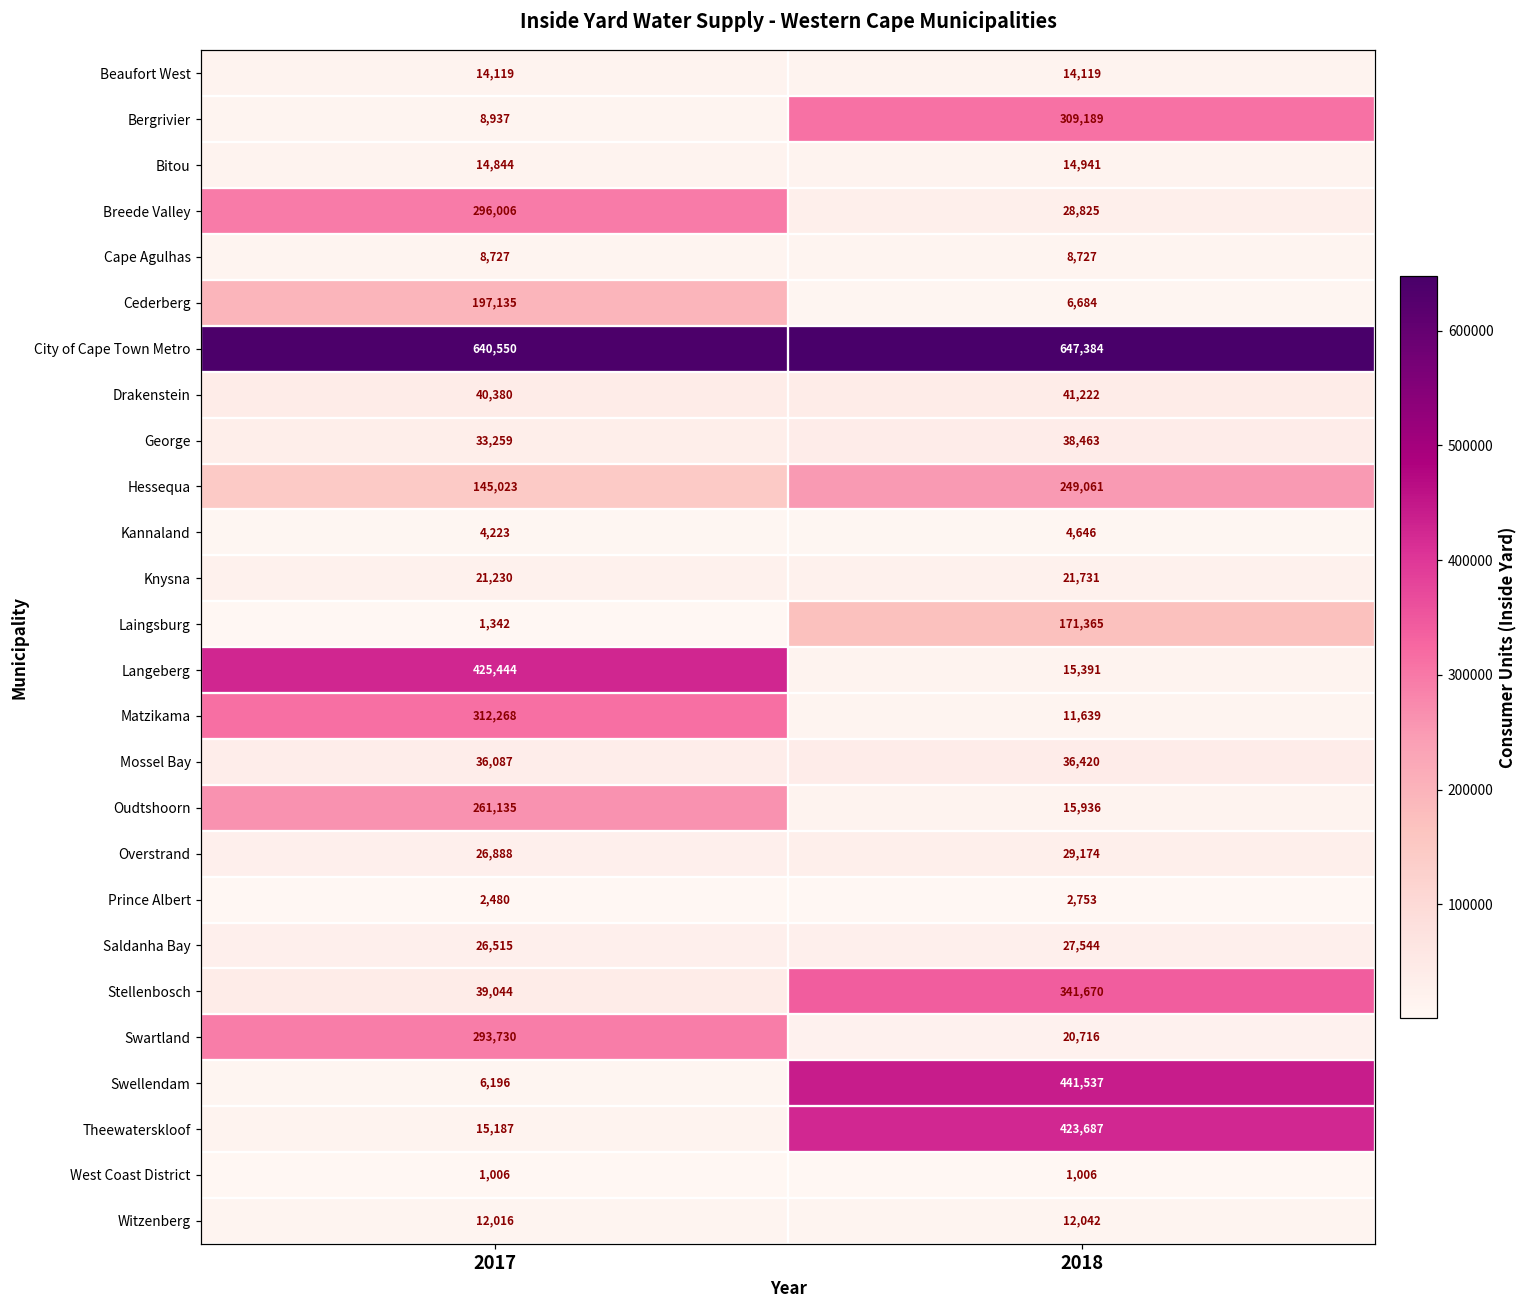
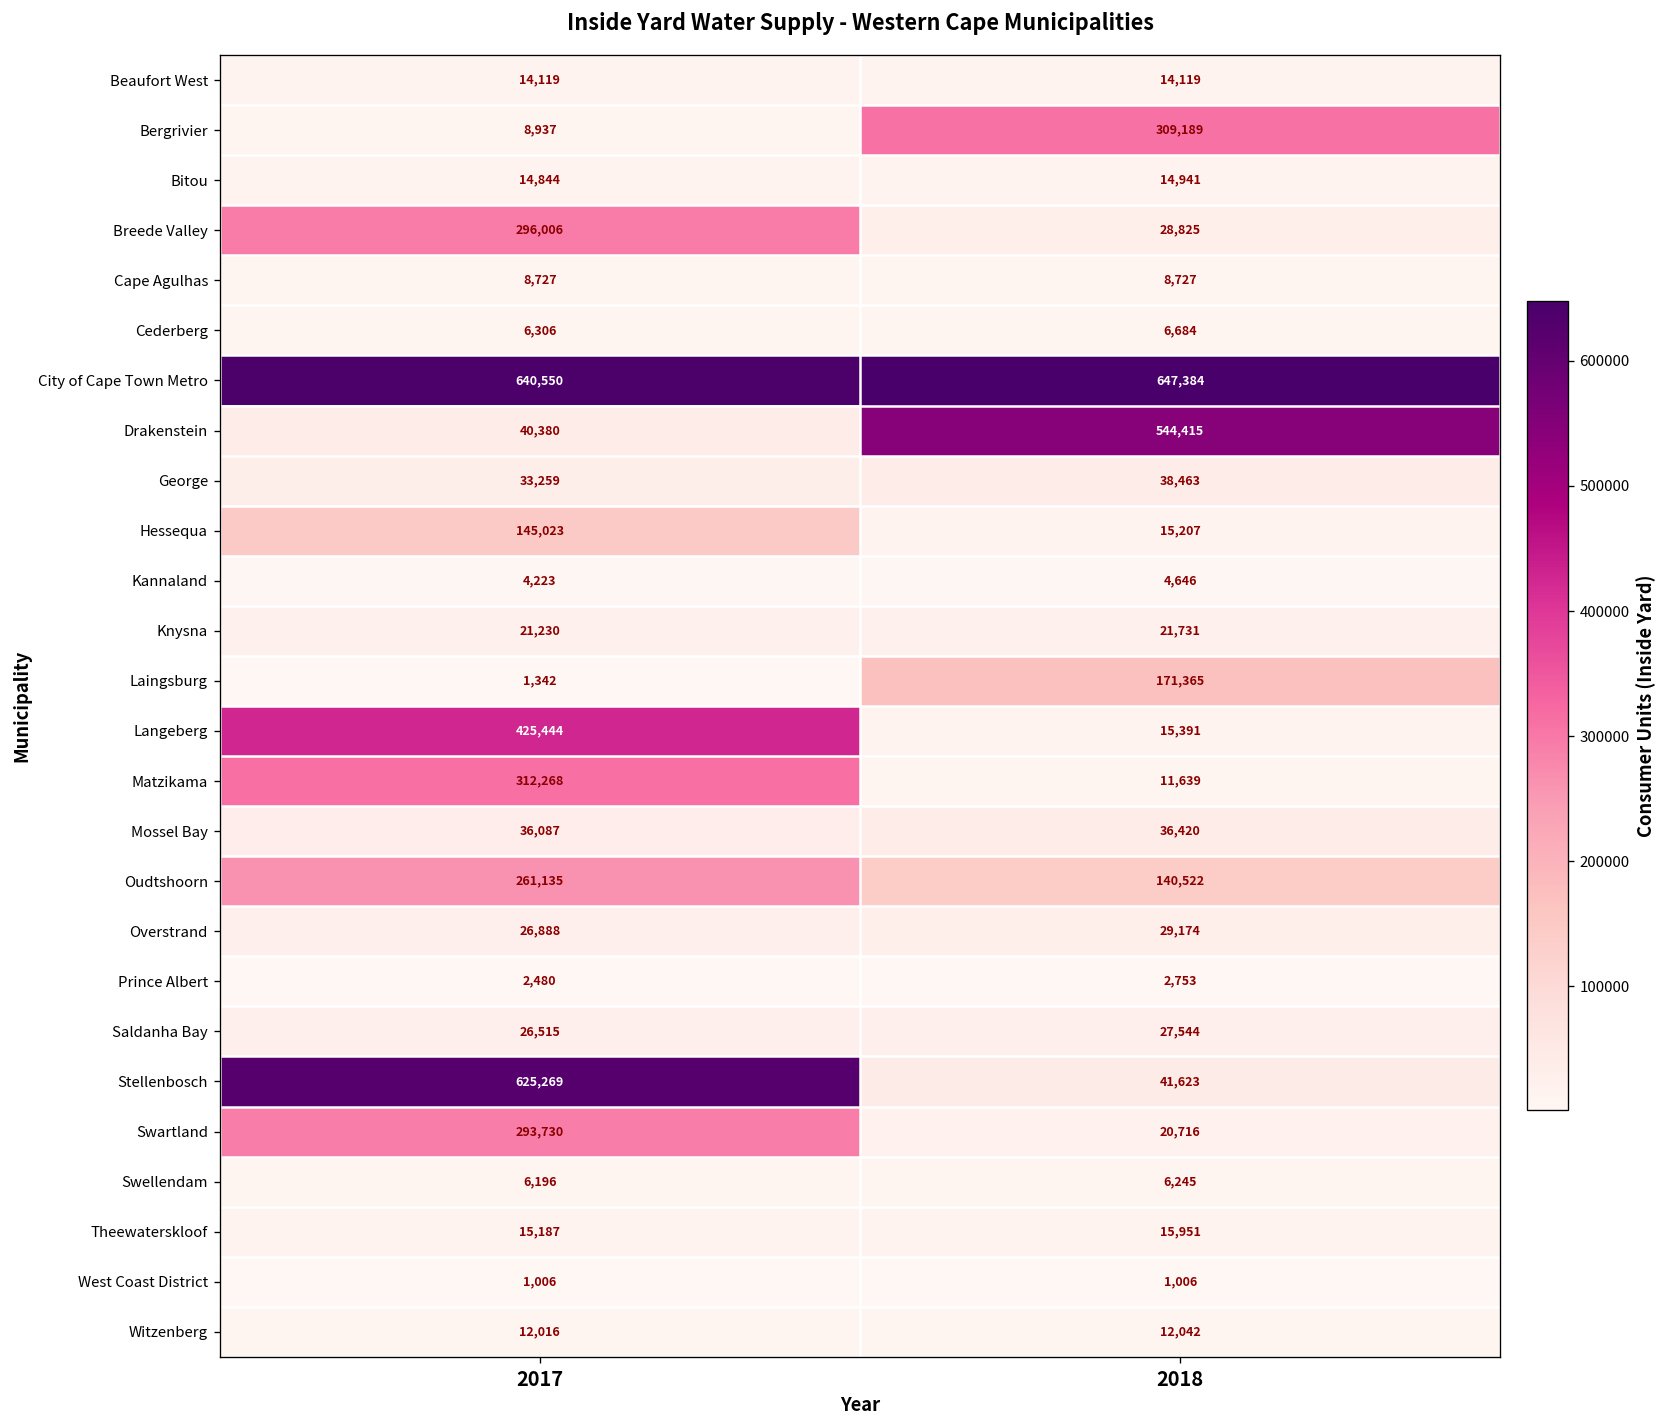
Cederberg, 2017: 197,135 -> 6,306
Drakenstein, 2018: 41,222 -> 544,415
Hessequa, 2018: 249,061 -> 15,207
Oudtshoorn, 2018: 15,936 -> 140,522
Stellenbosch, 2017: 39,044 -> 625,269
Stellenbosch, 2018: 341,670 -> 41,623
Swellendam, 2018: 441,537 -> 6,245
Theewaterskloof, 2018: 423,687 -> 15,951
